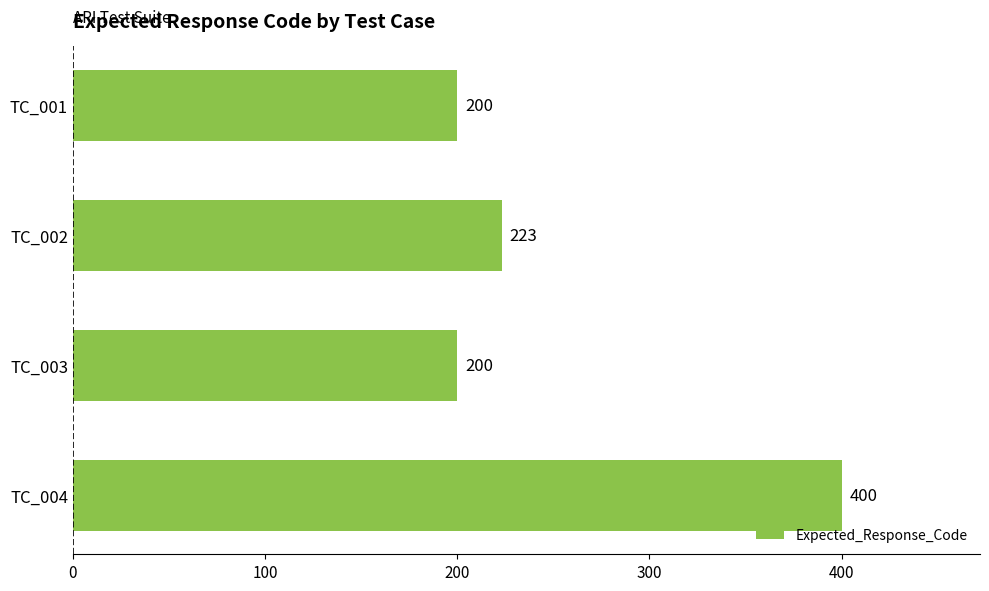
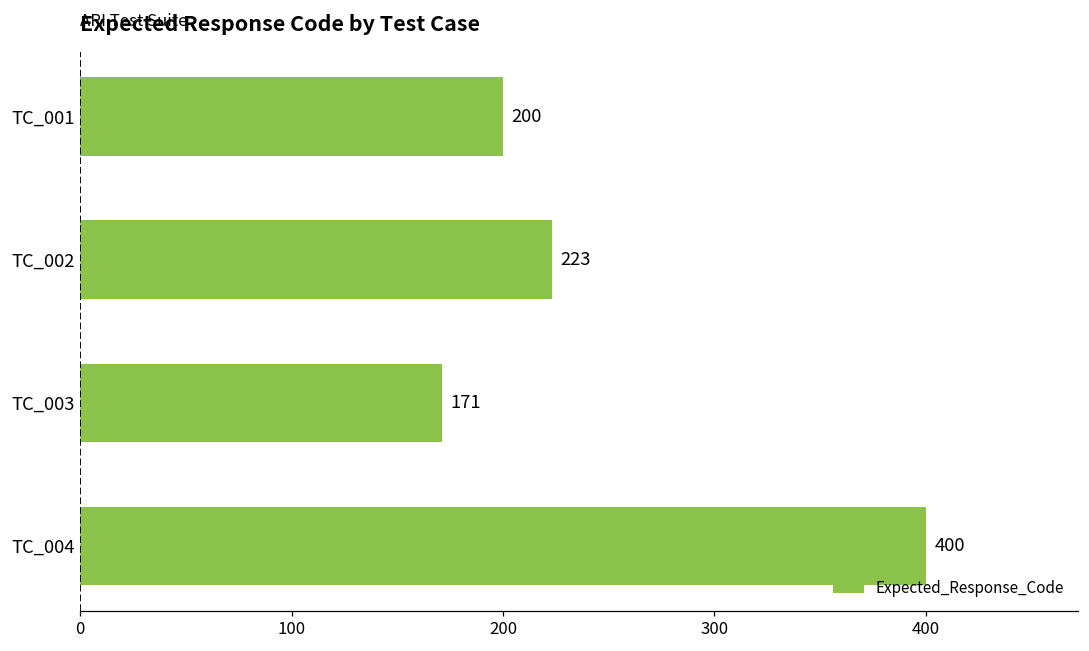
TC_003: 200 -> 171
